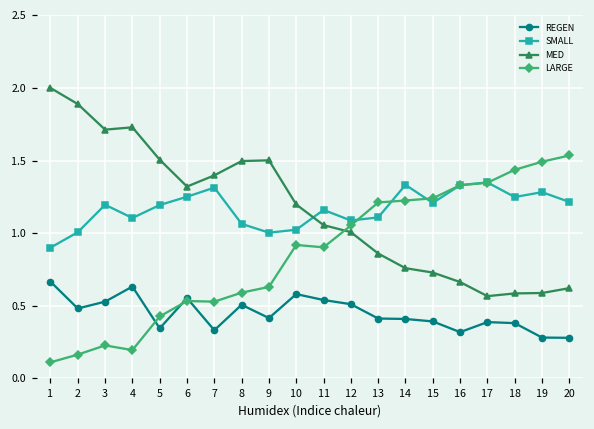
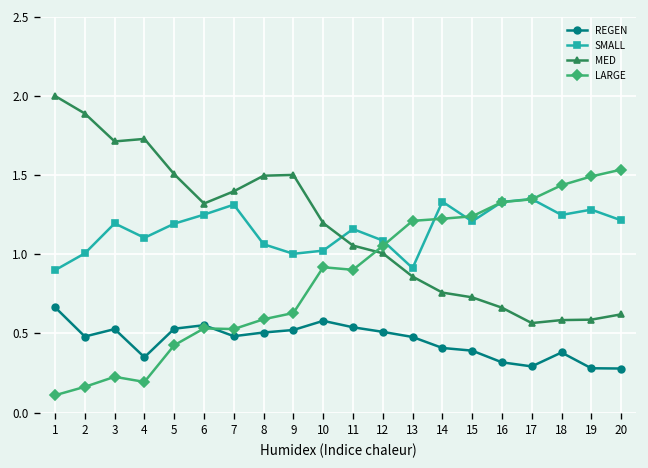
REGEN, 4: 0.63 -> 0.35
REGEN, 5: 0.34 -> 0.53
REGEN, 7: 0.33 -> 0.48
REGEN, 9: 0.41 -> 0.52
REGEN, 13: 0.41 -> 0.48
SMALL, 13: 1.11 -> 0.91
REGEN, 17: 0.39 -> 0.29
